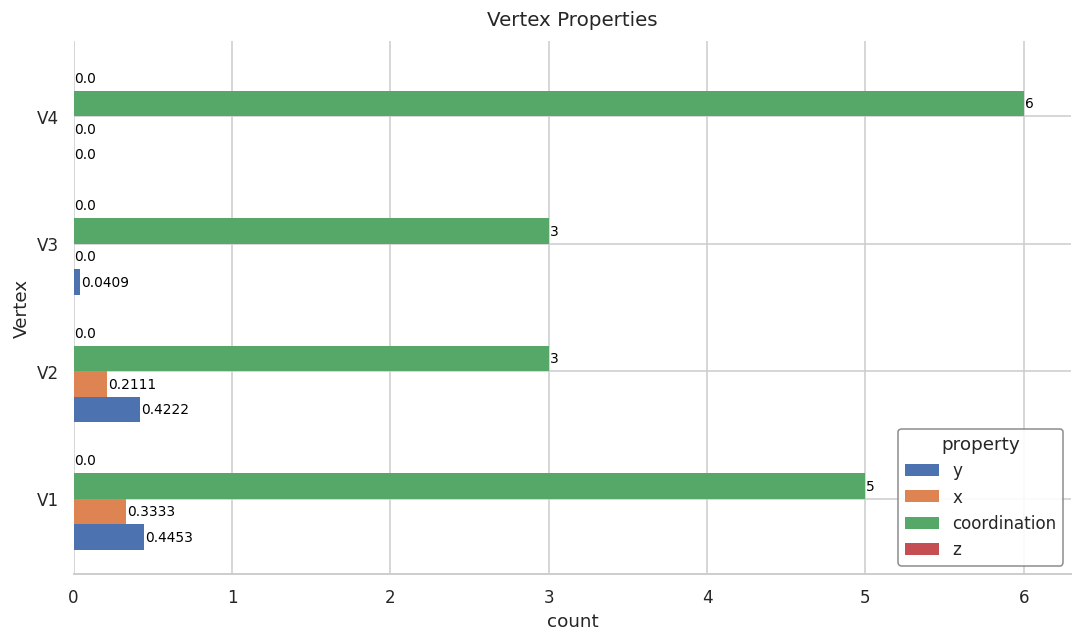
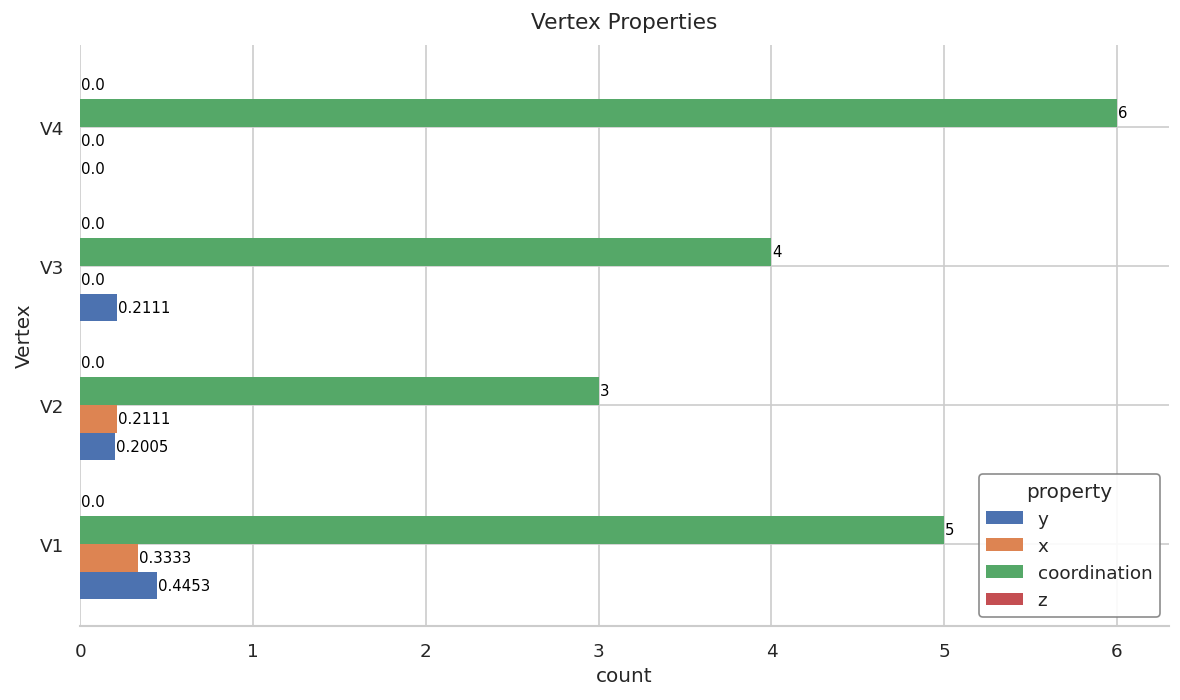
coordination, V3: 3 -> 4
y, V3: 0.0409 -> 0.2111
y, V2: 0.4222 -> 0.2005
